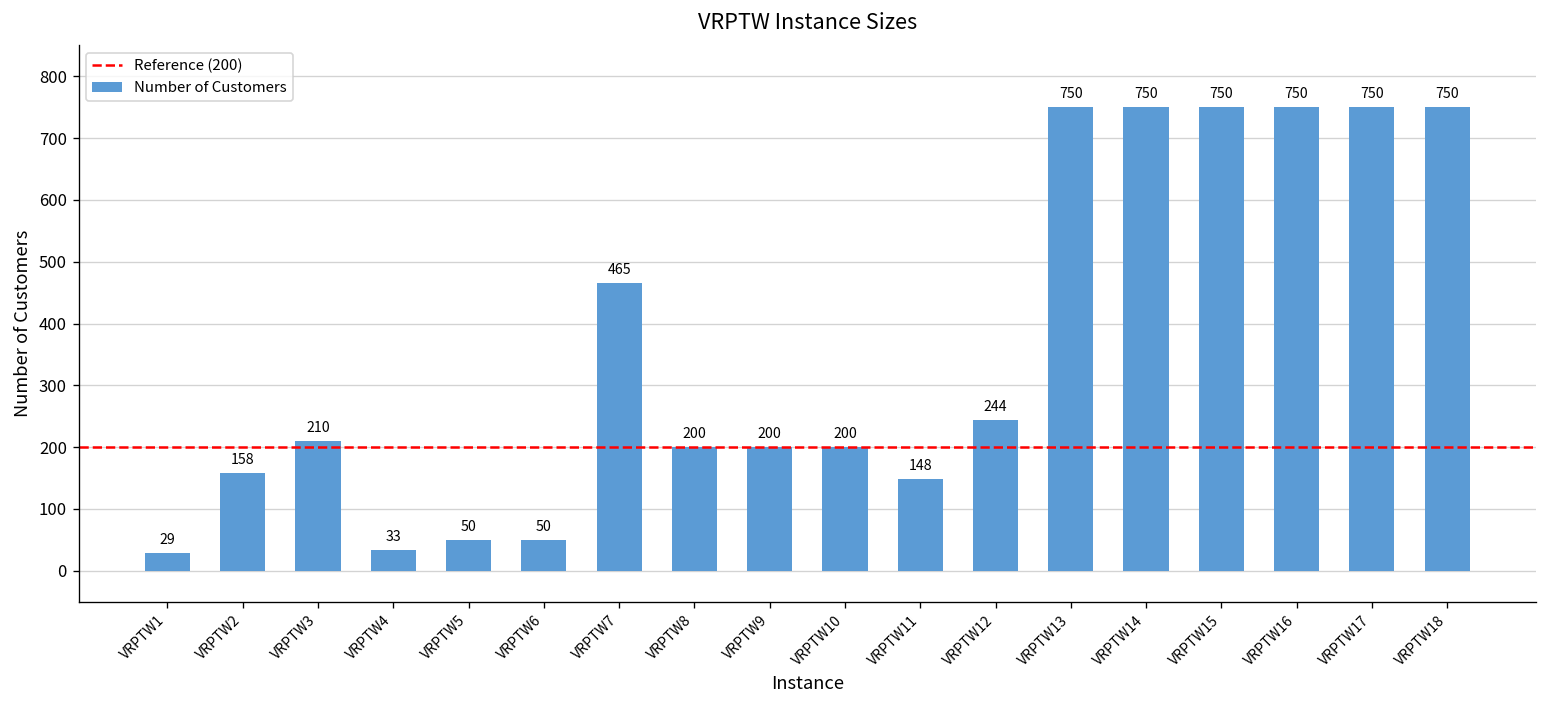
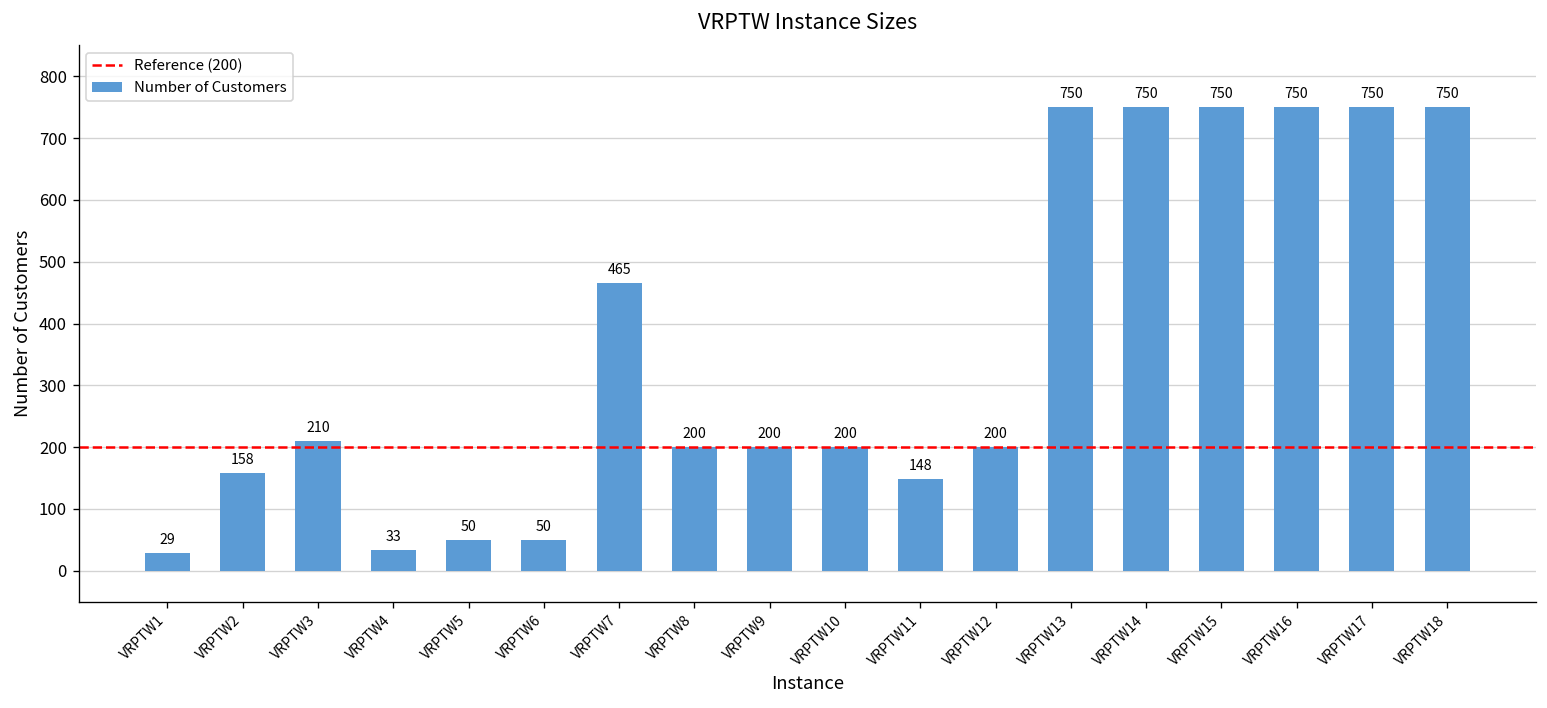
VRPTW12: 244 -> 200
